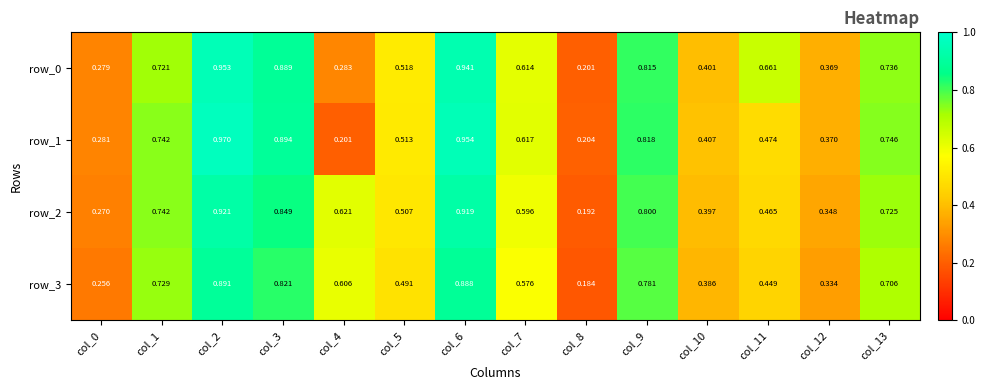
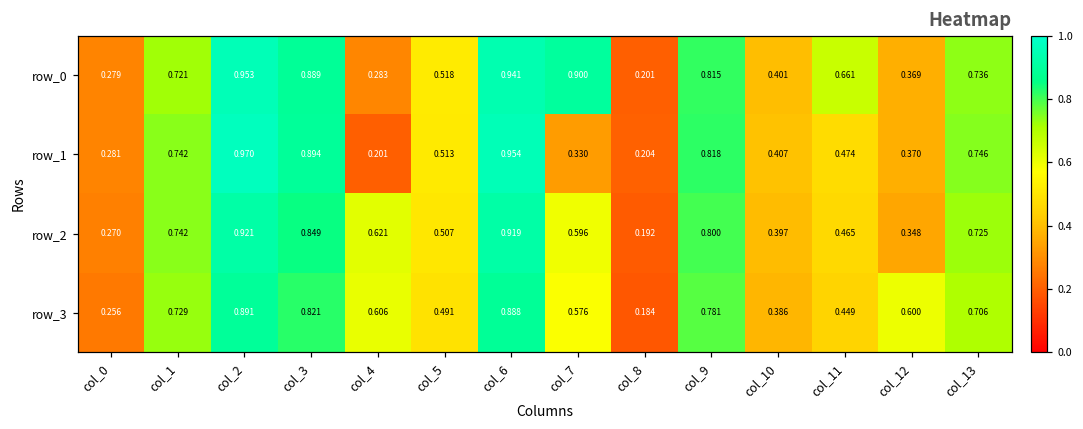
row_0, col_7: 0.614 -> 0.900
row_1, col_7: 0.617 -> 0.330
row_3, col_12: 0.334 -> 0.600
